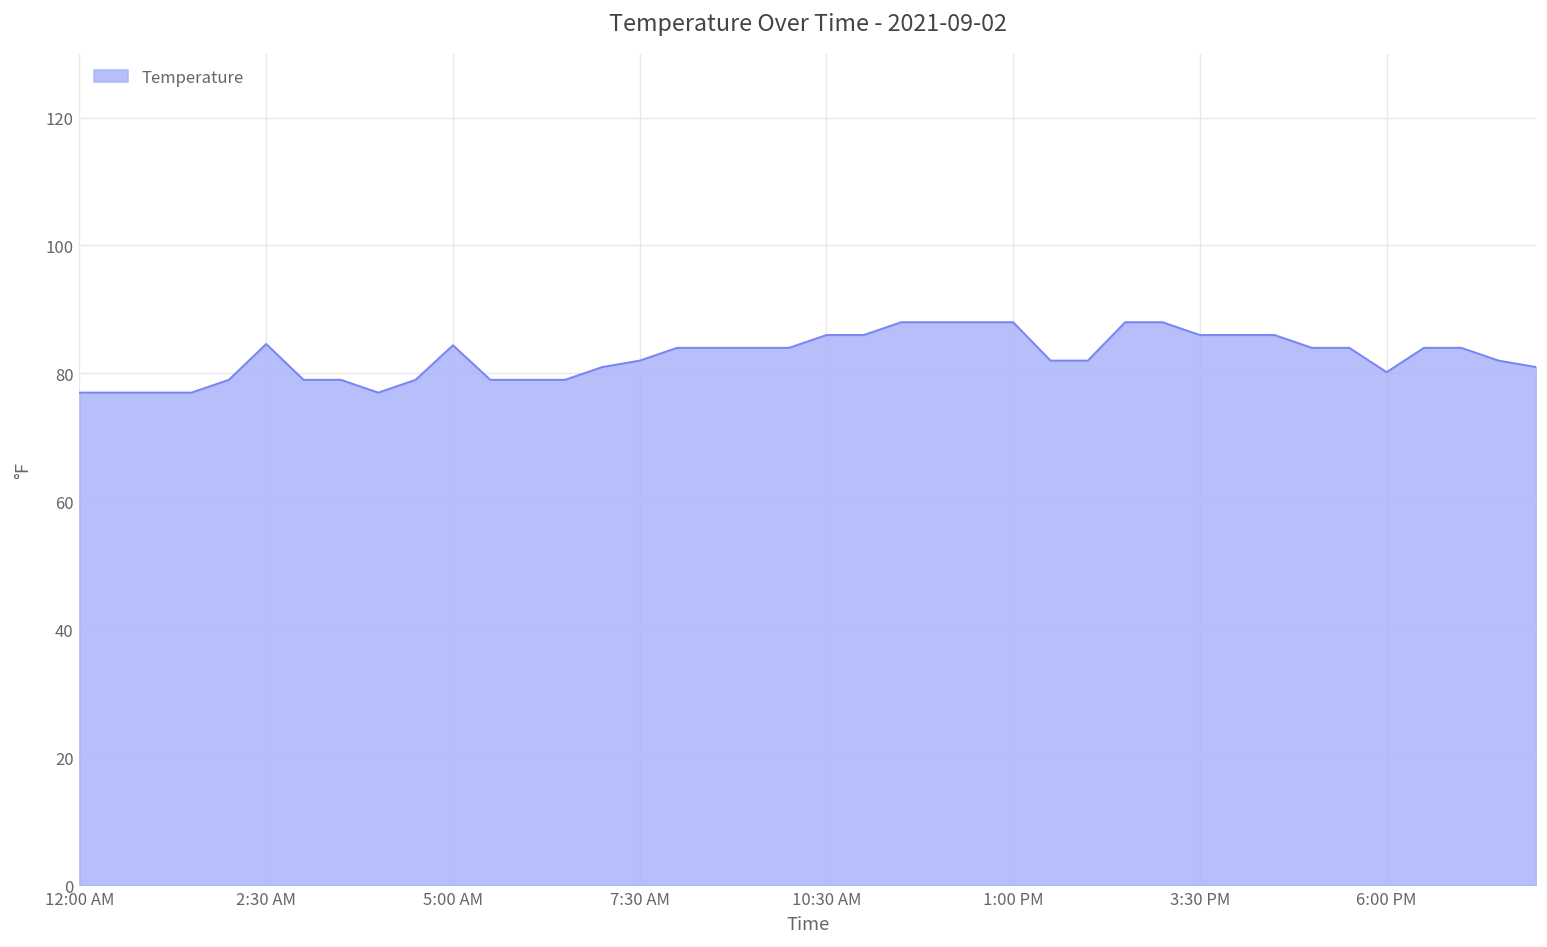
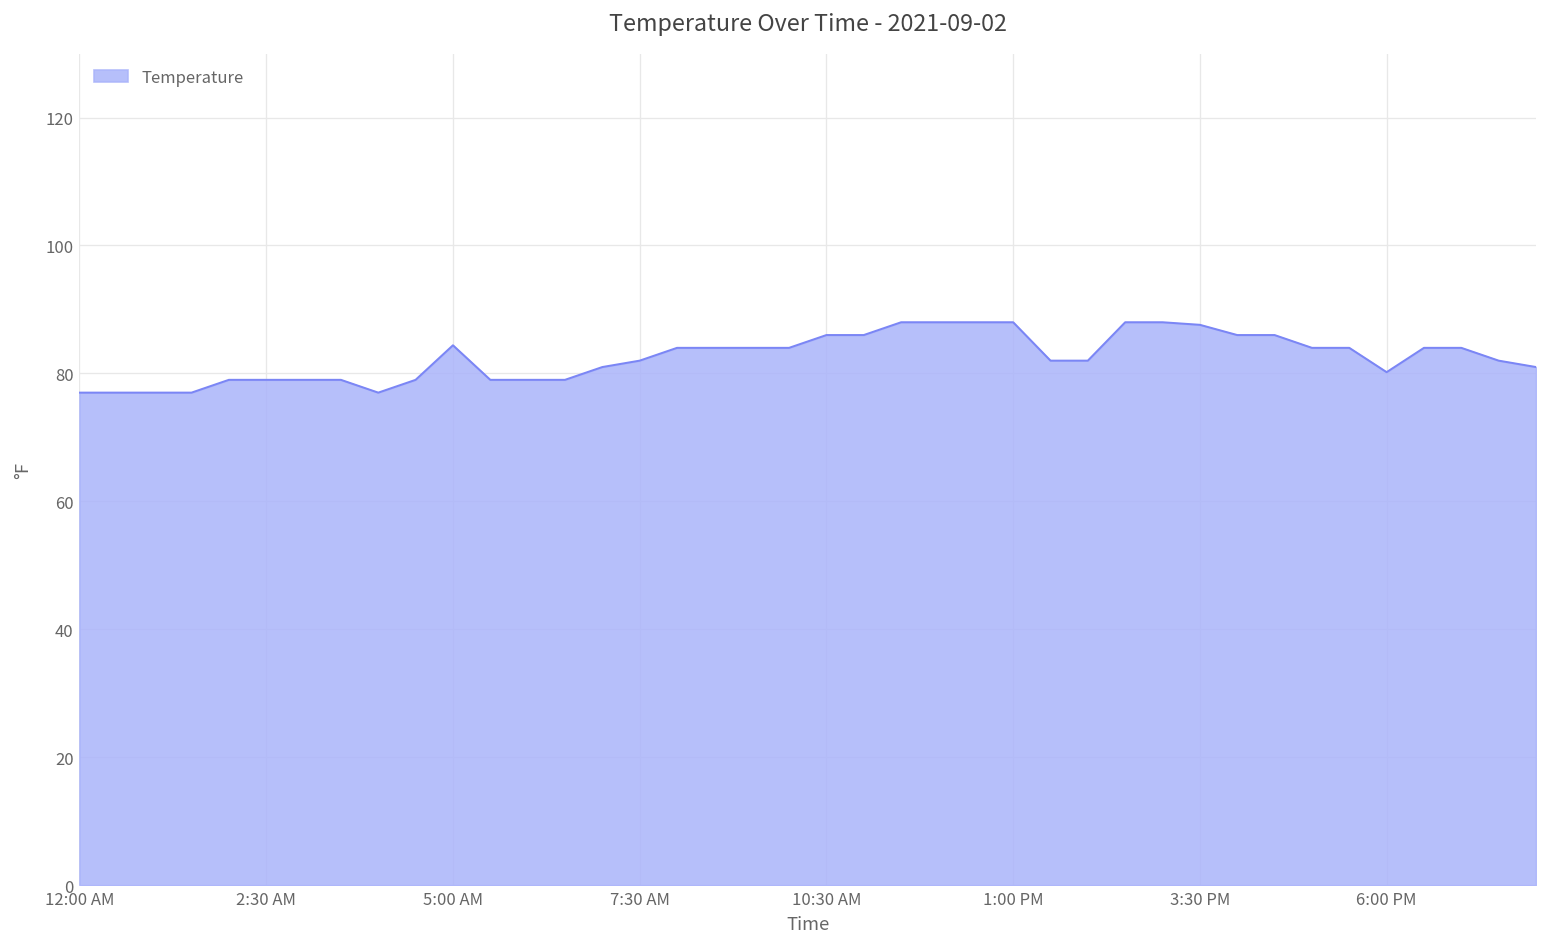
2:30 AM: 85 -> 79
3:30 PM: 86 -> 88
